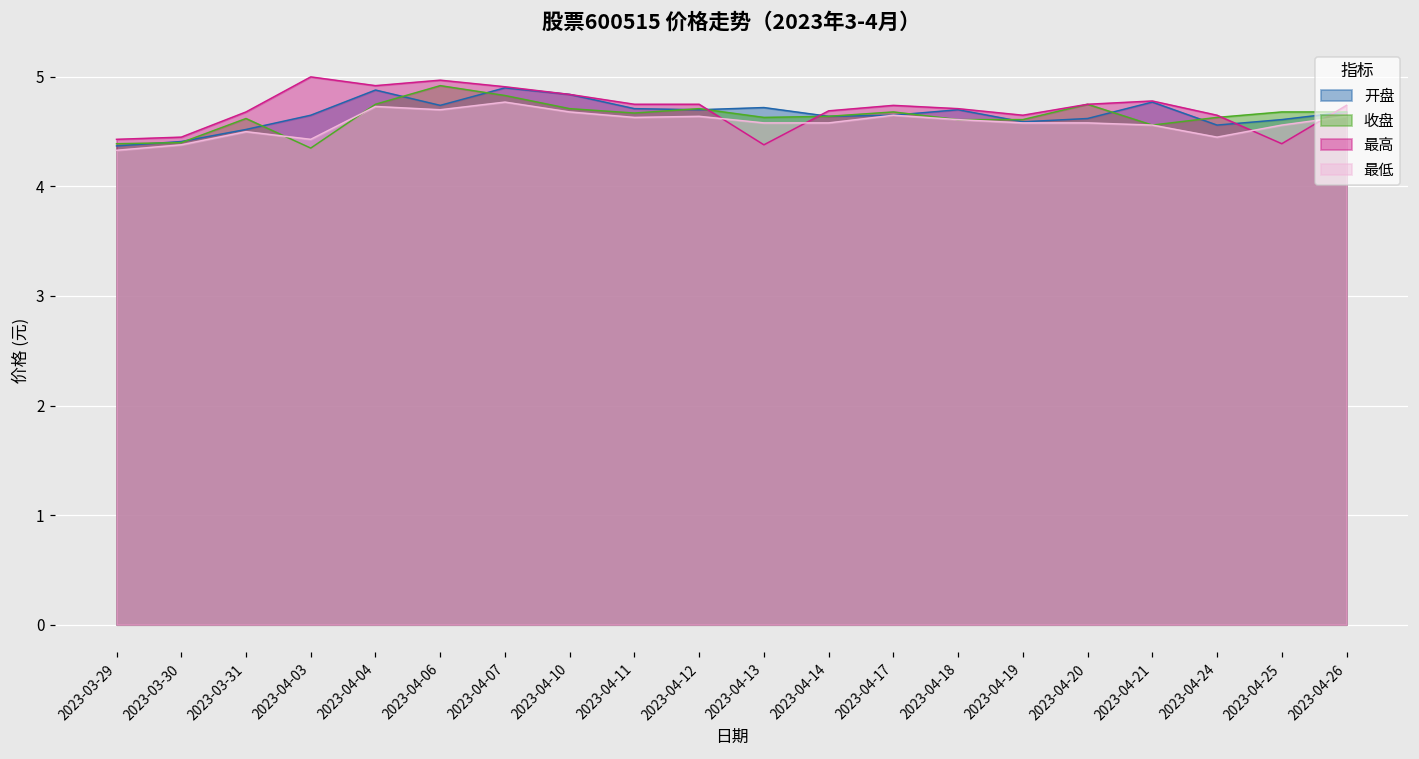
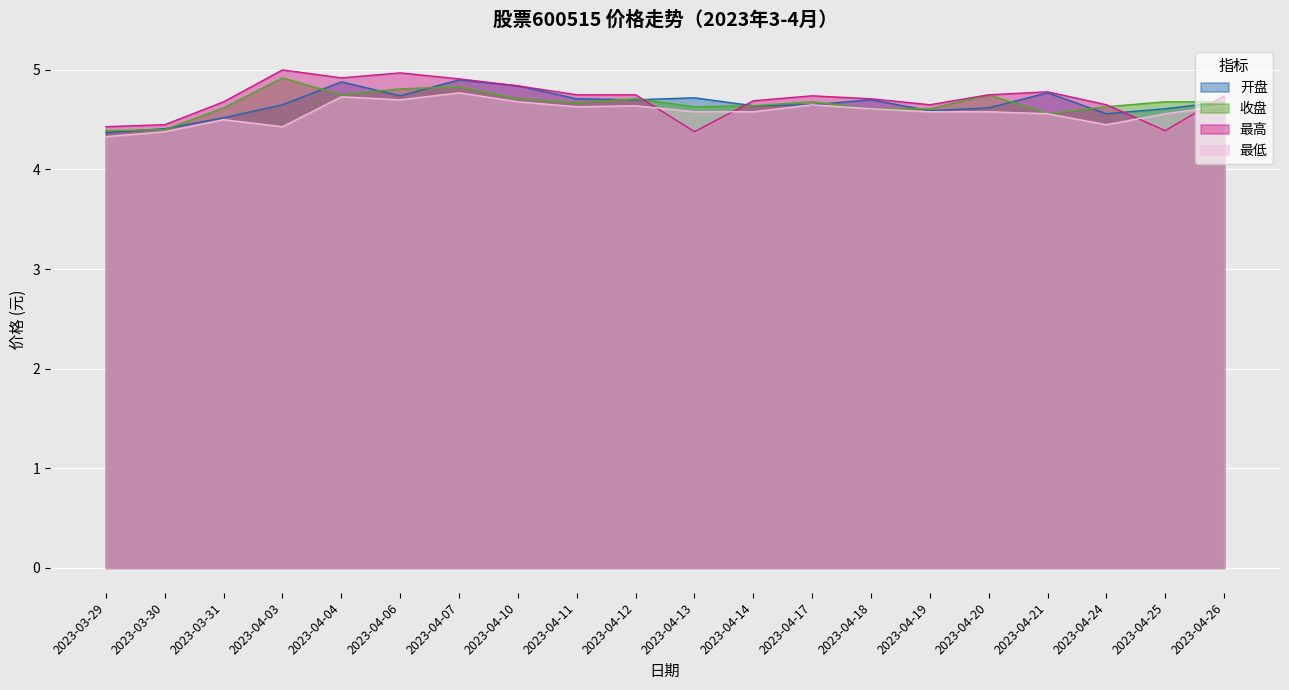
收盘, 2023-04-03: 4.4 -> 4.9
收盘, 2023-04-06: 4.9 -> 4.8
